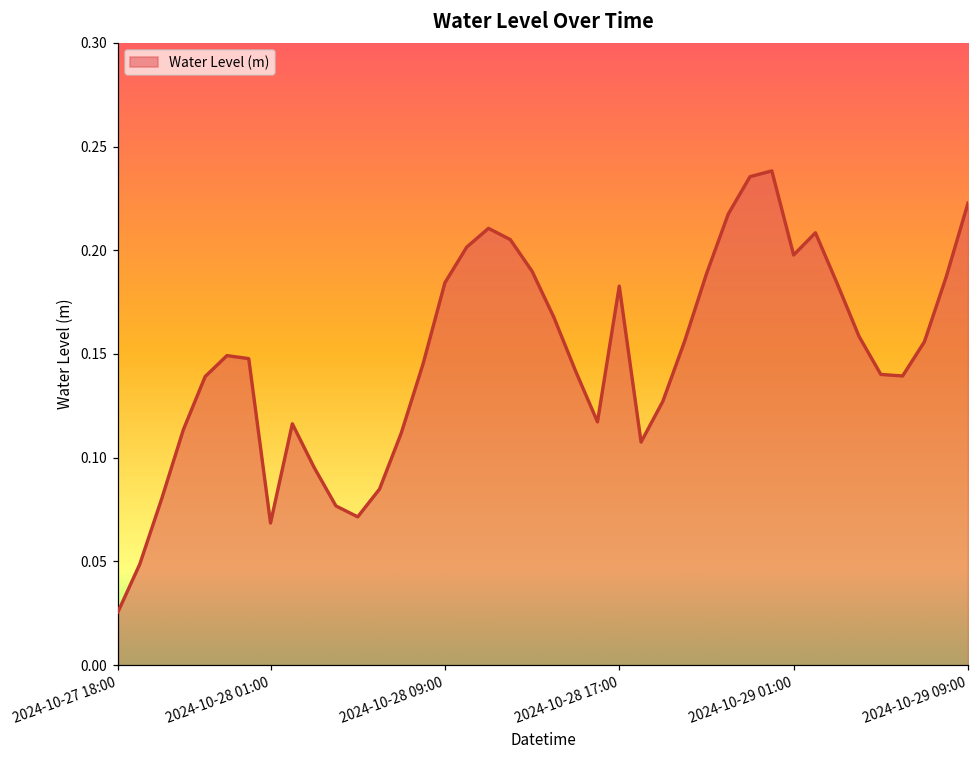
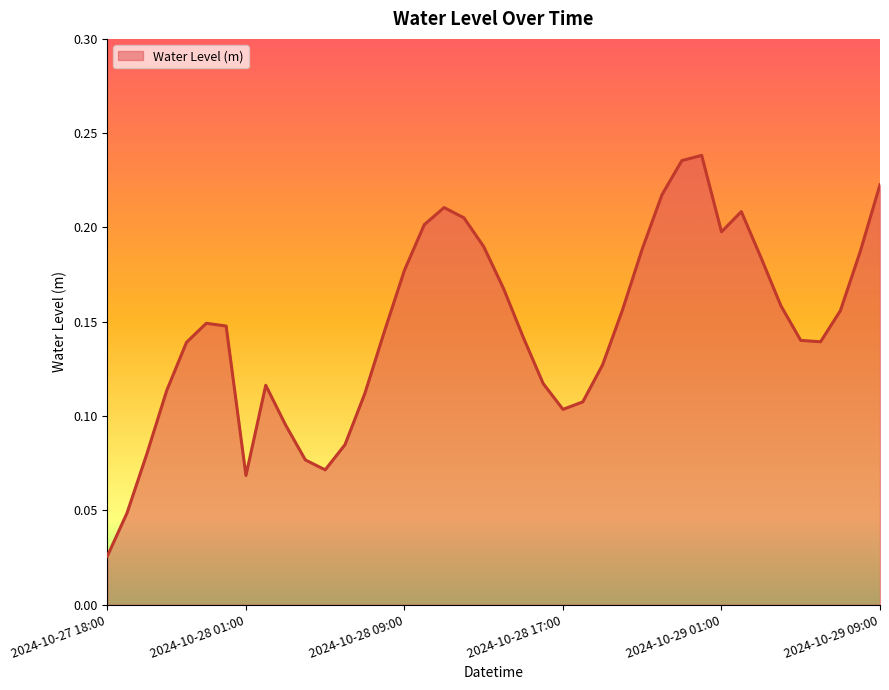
2024-10-28 09:00: 0.184 -> 0.177
2024-10-28 17:00: 0.183 -> 0.104
